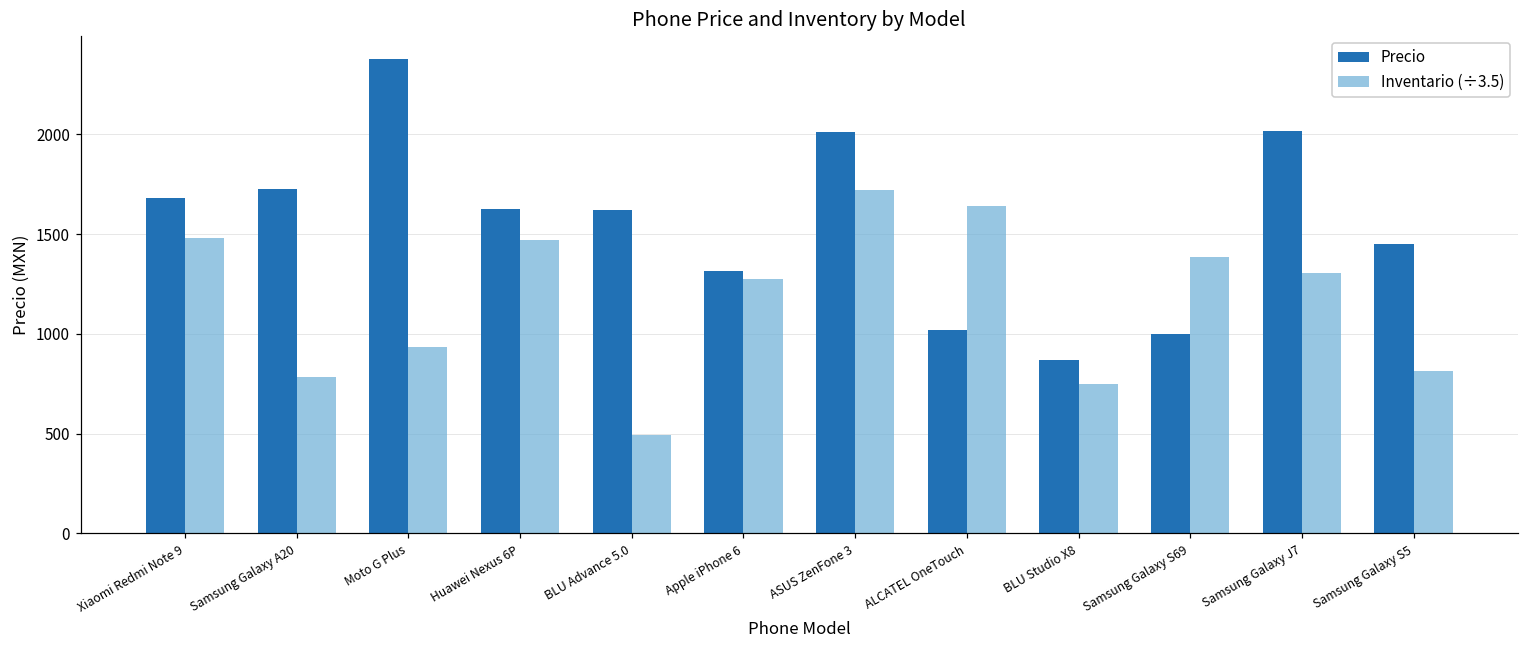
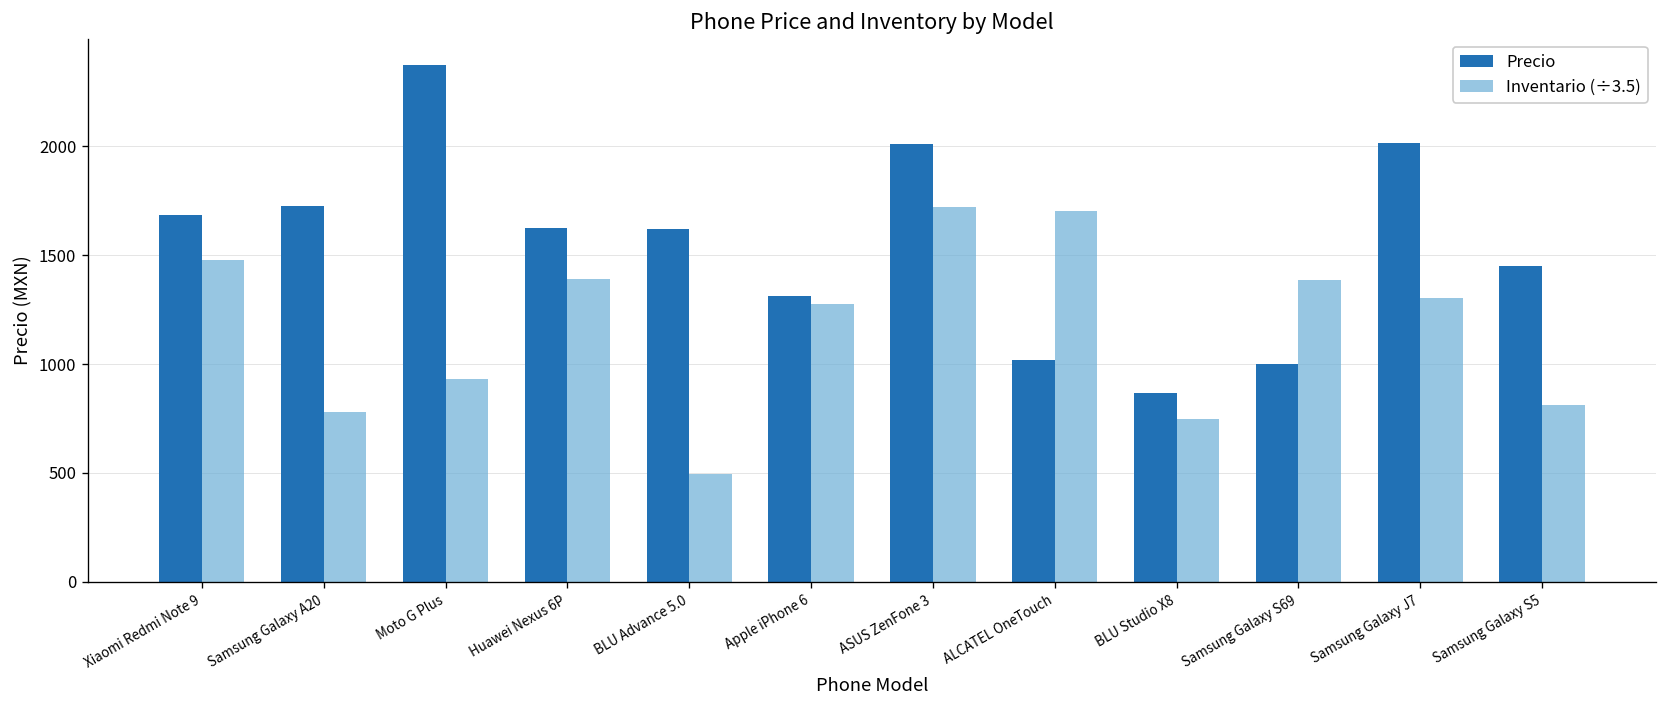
Inventario (÷3.5), Huawei Nexus 6P: 1470 -> 1390
Inventario (÷3.5), ALCATEL OneTouch: 1640 -> 1700
